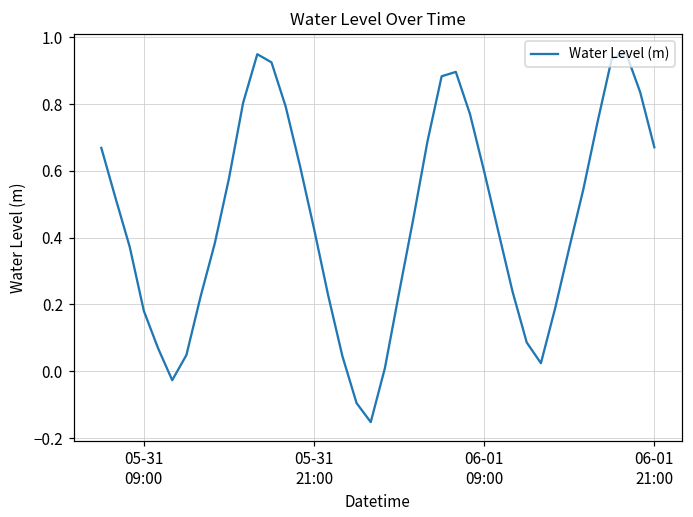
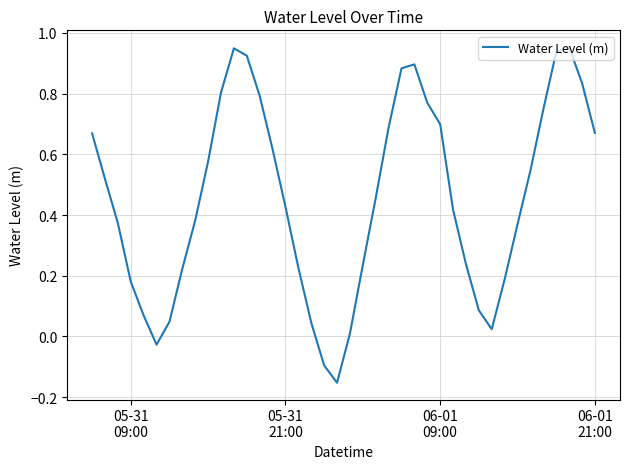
06-01 09:00: 0.60 -> 0.70
